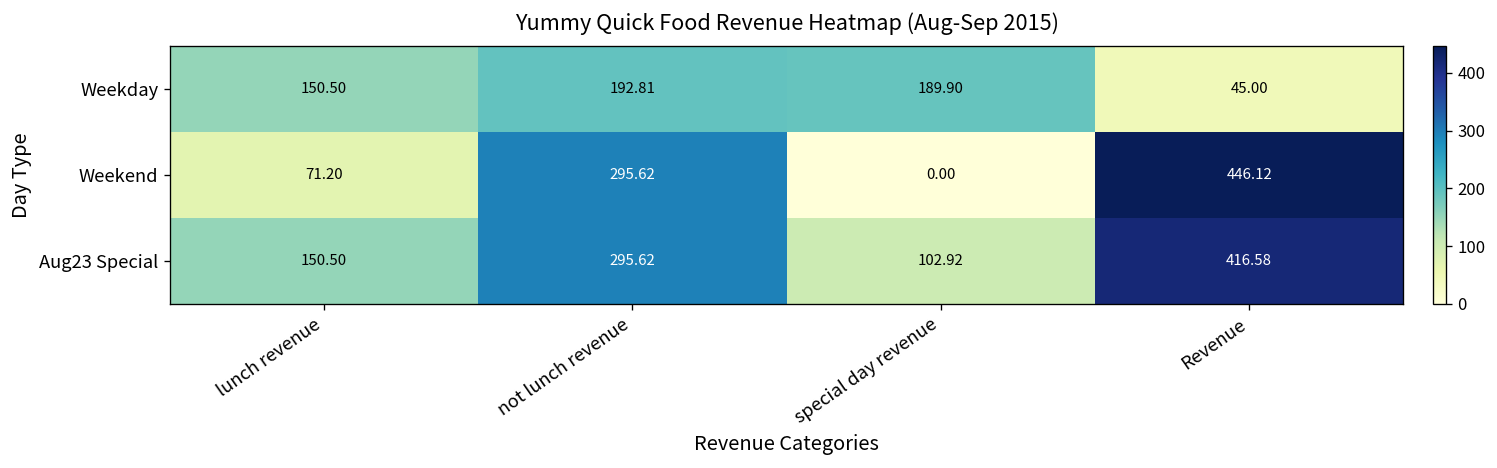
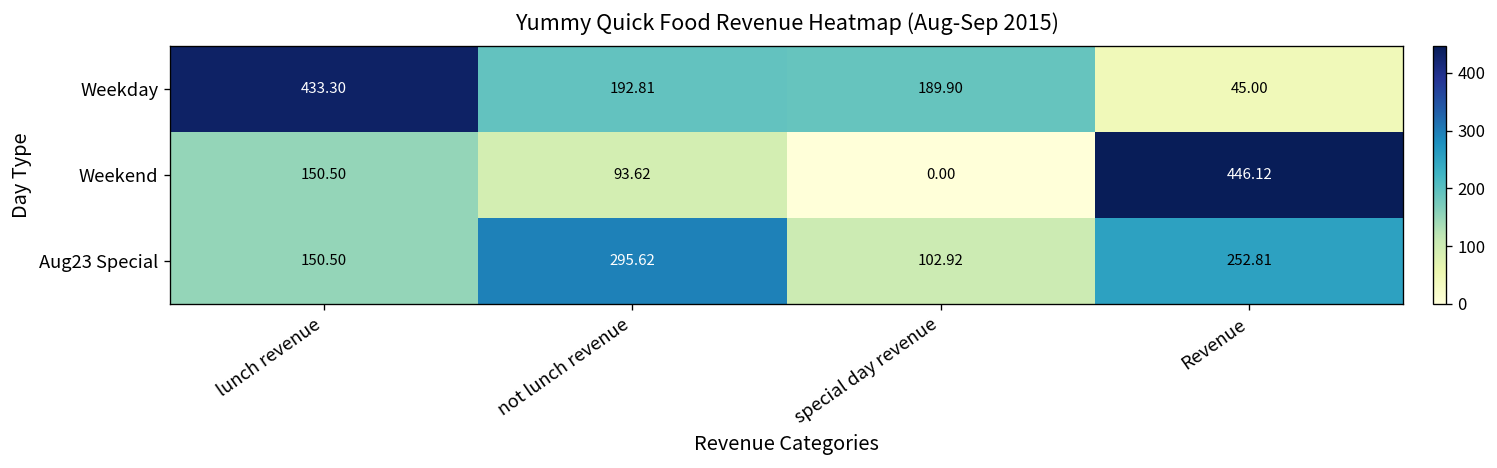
Weekday, lunch revenue: 150.50 -> 433.30
Weekend, lunch revenue: 71.20 -> 150.50
Weekend, not lunch revenue: 295.62 -> 93.62
Aug23 Special, Revenue: 416.58 -> 252.81
